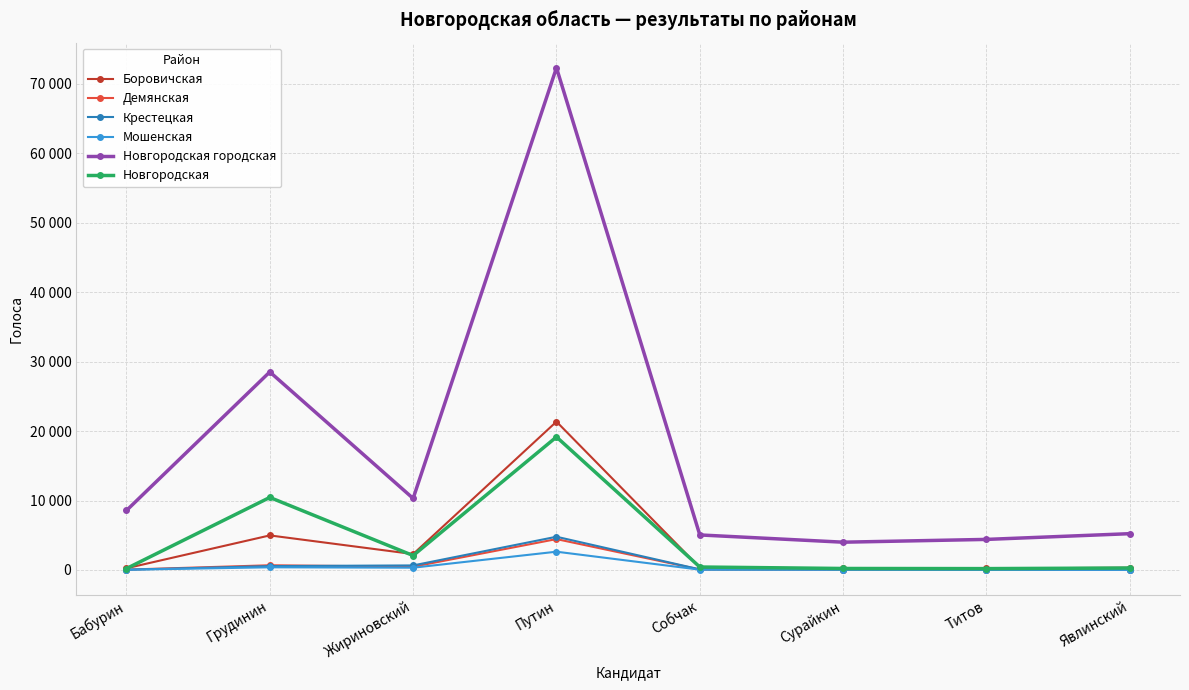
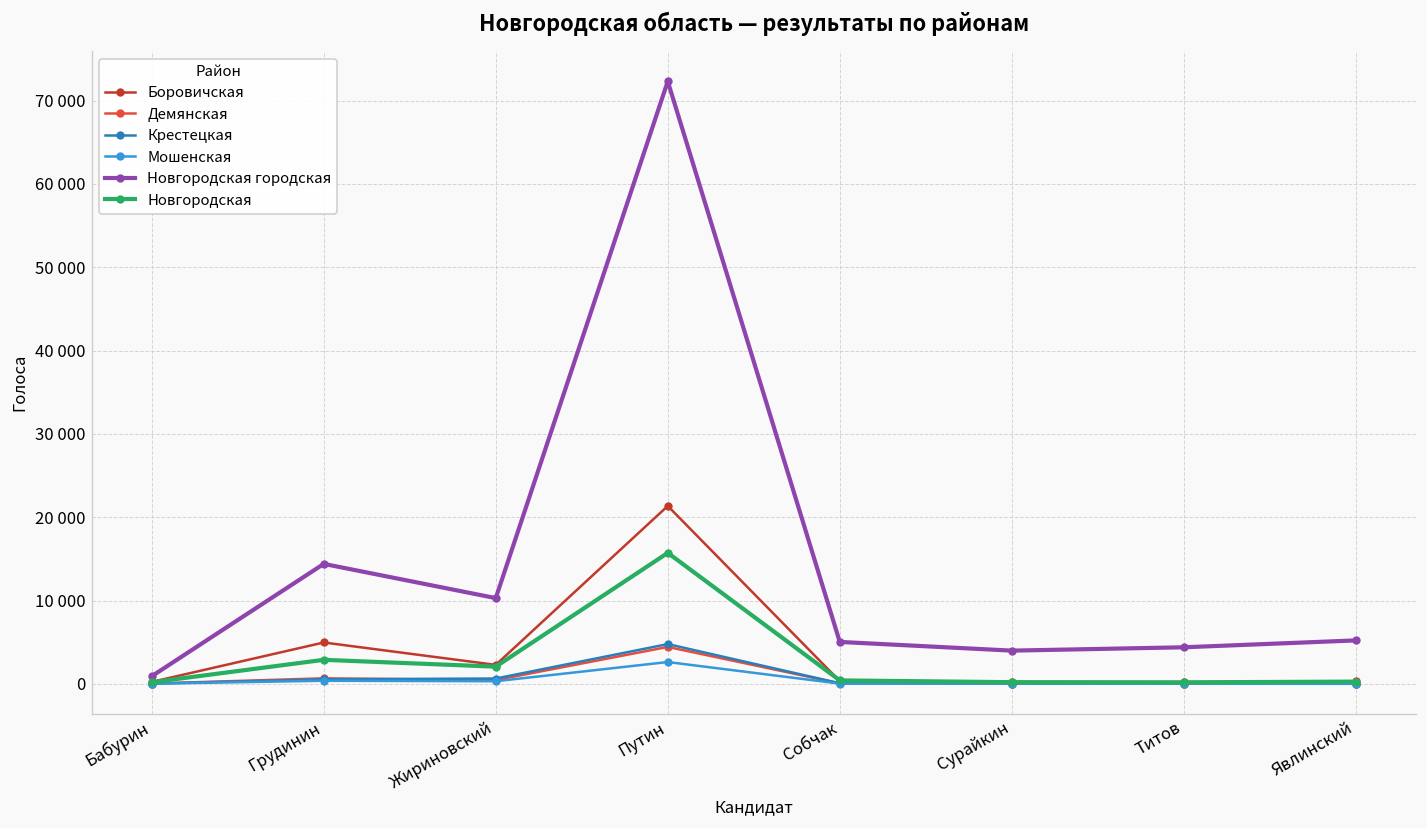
Новгородcкая городская, Бабурин: 9000 -> 1000
Новгородcкая городская, Грудинин: 29000 -> 14000
Новгородская, Грудинин: 10000 -> 3000
Новгородская, Путин: 19000 -> 16000
